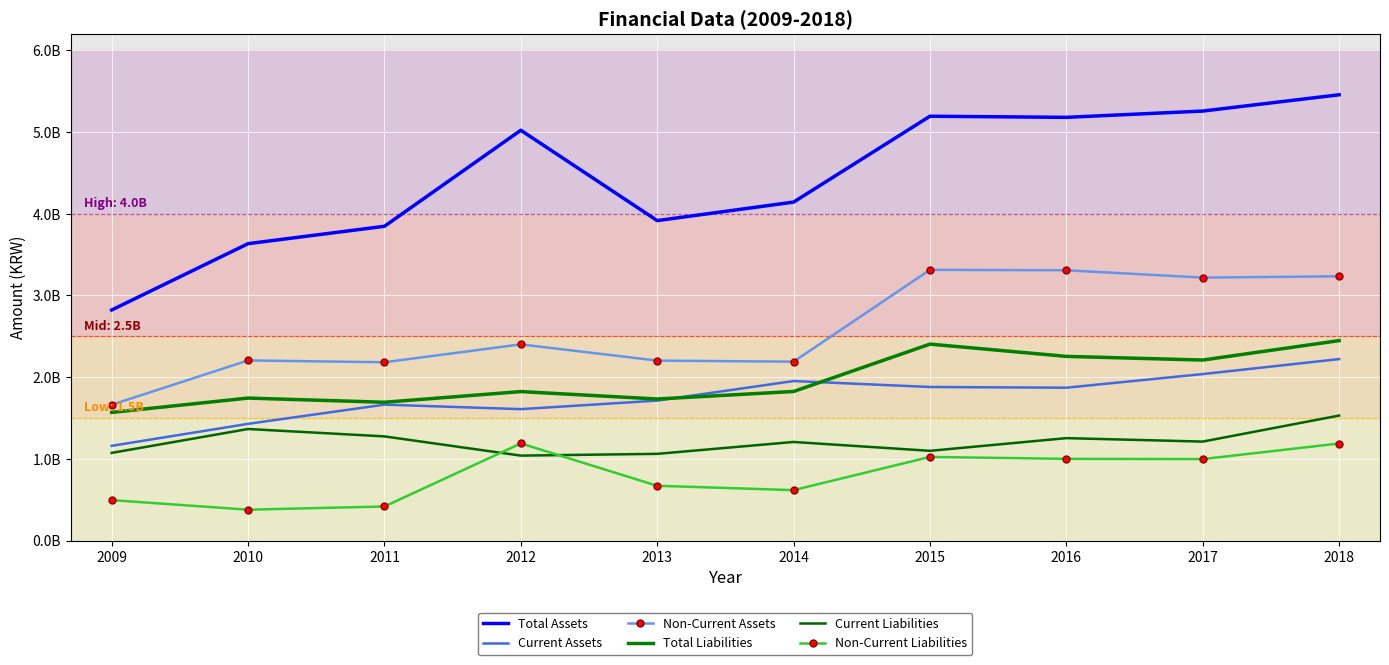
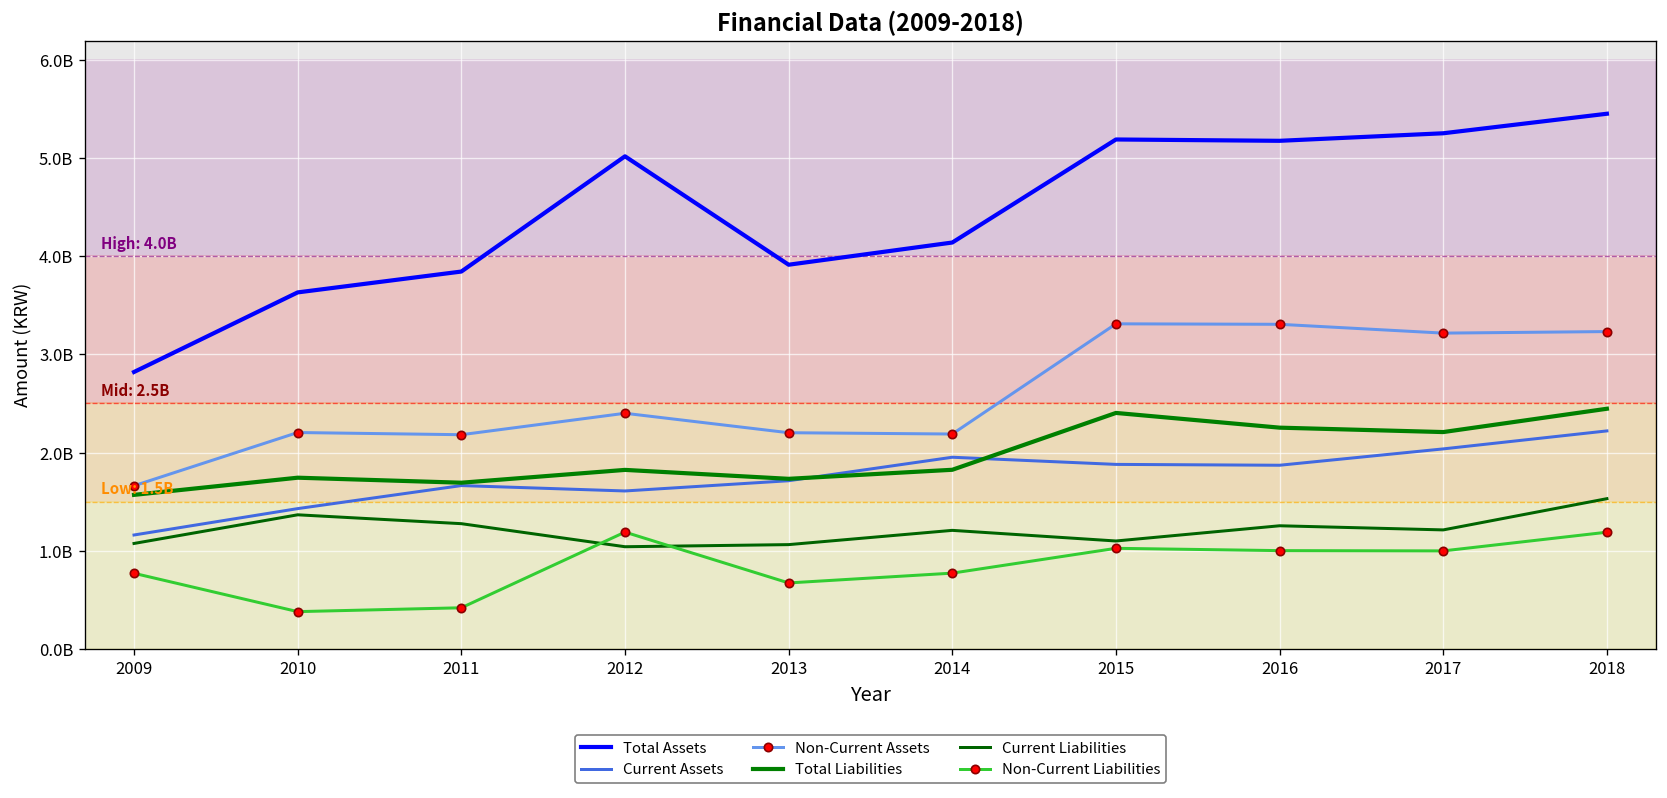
Non-Current Liabilities, 2009: 500000000 -> 800000000
Non-Current Liabilities, 2014: 600000000 -> 800000000
